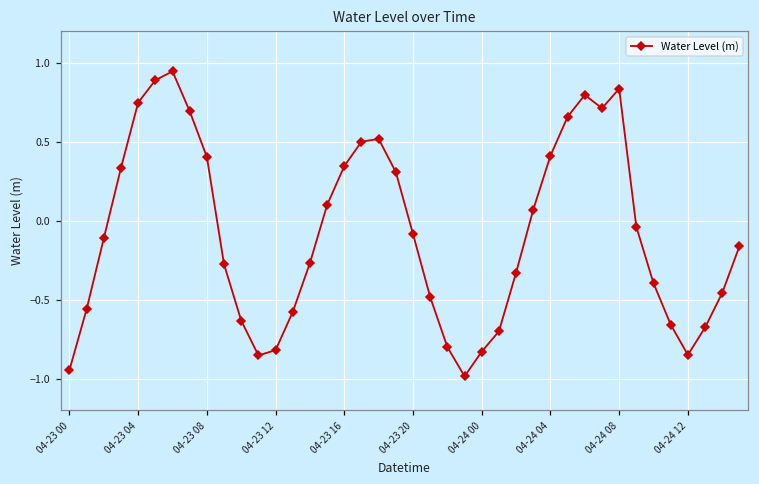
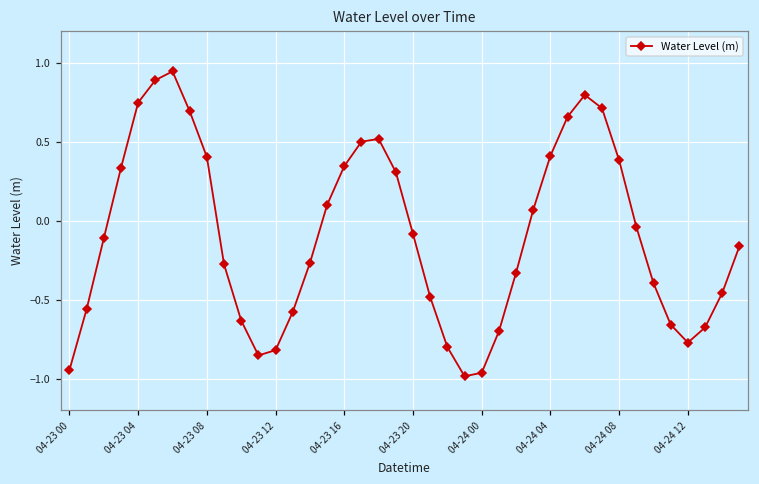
04-24 00: -0.83 -> -0.96
04-24 08: 0.84 -> 0.38
04-24 12: -0.85 -> -0.77
